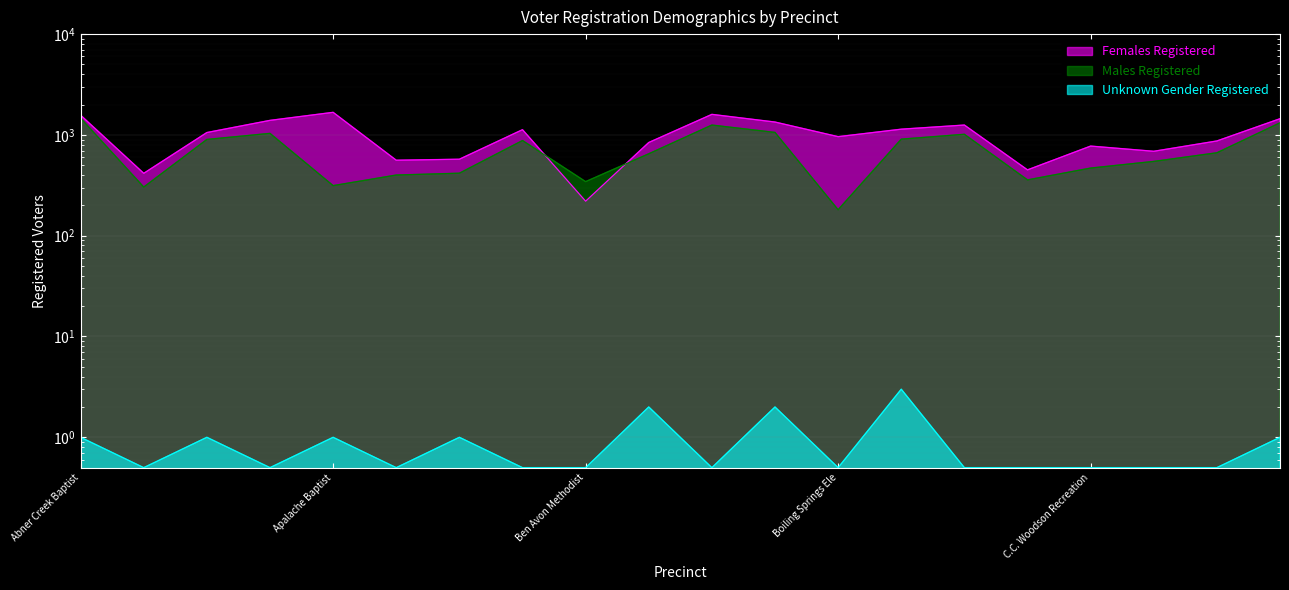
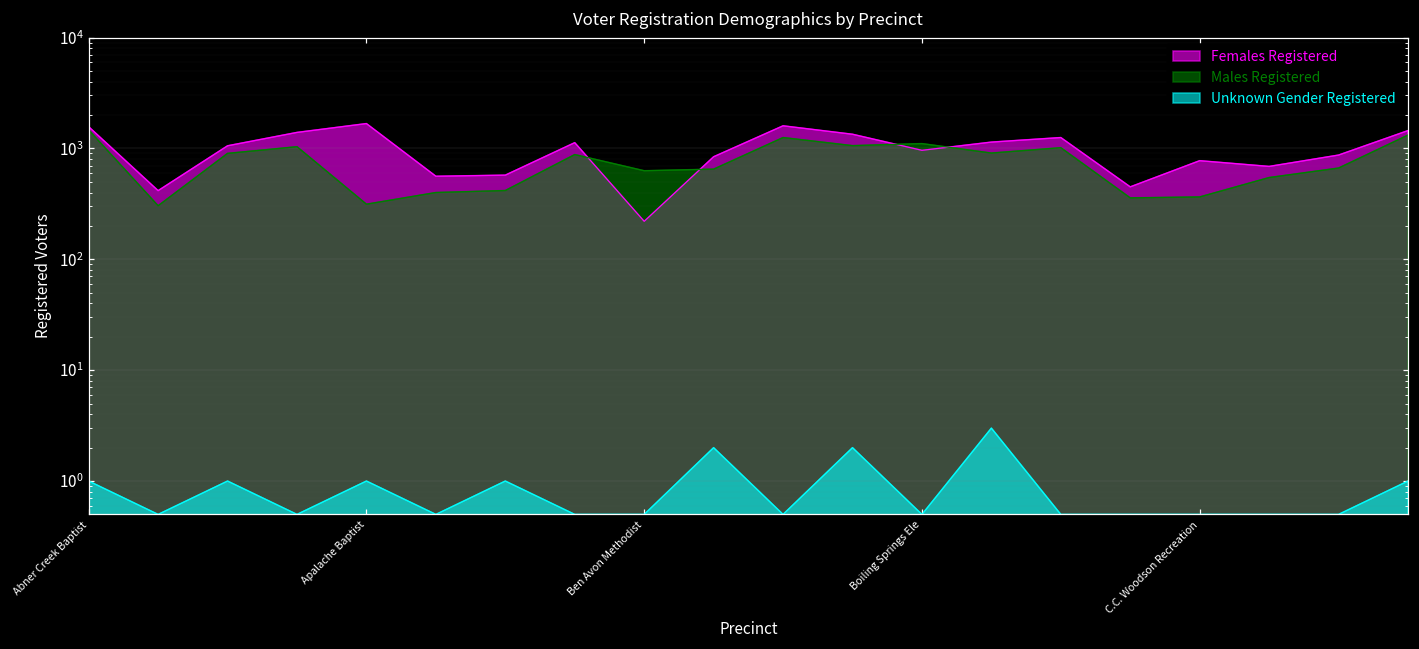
Males Registered, Ben Avon Methodist: 340 -> 600
Males Registered, Boiling Springs Ele: 180 -> 1100
Males Registered, C.C. Woodson Recreation: 500 -> 370
